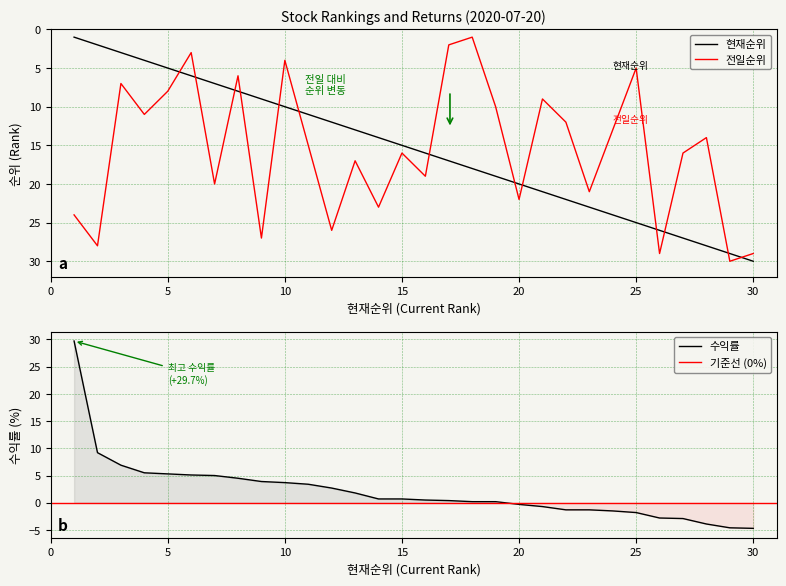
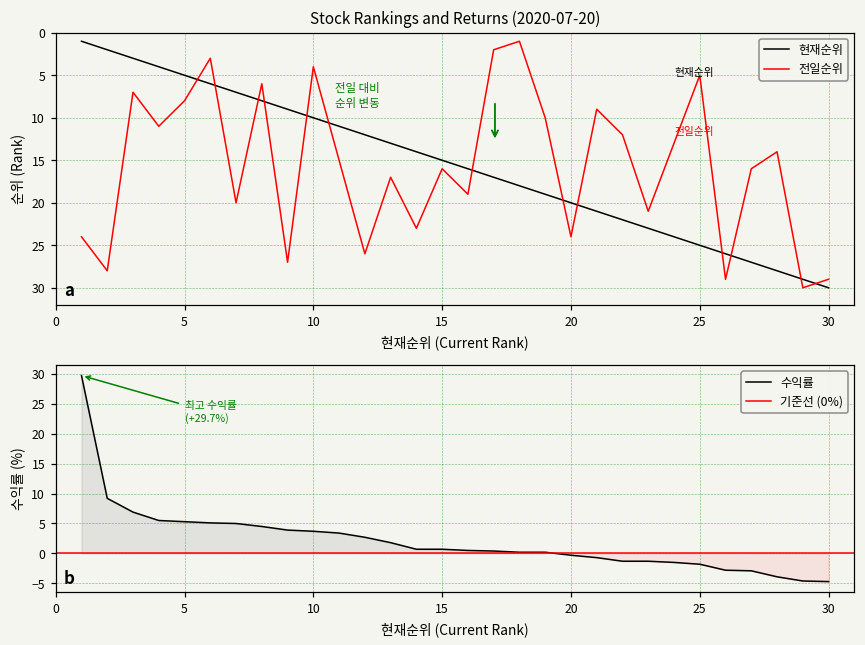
Stock Rankings and Returns (2020-07-20), 전일순위, 20: 22 -> 24
